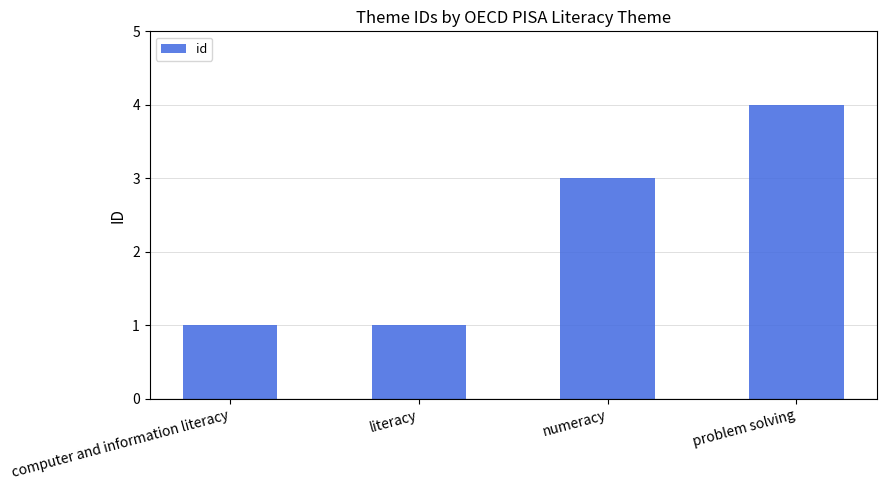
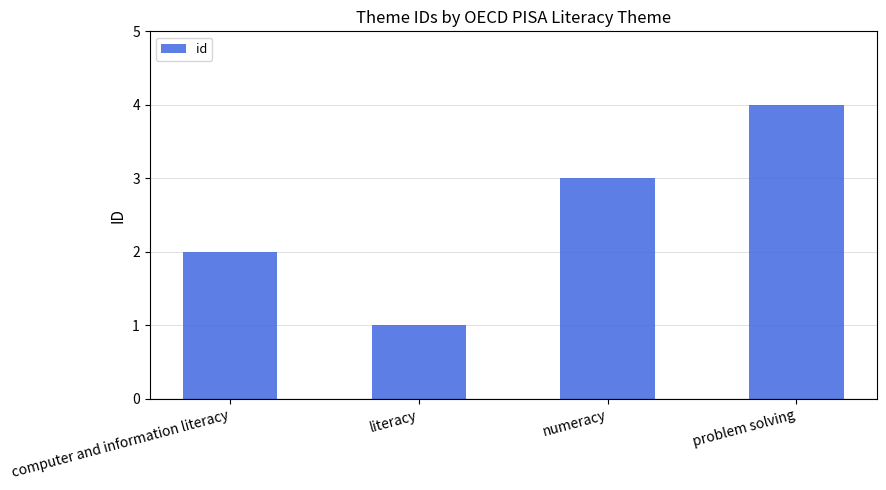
computer and information literacy: 1 -> 2
